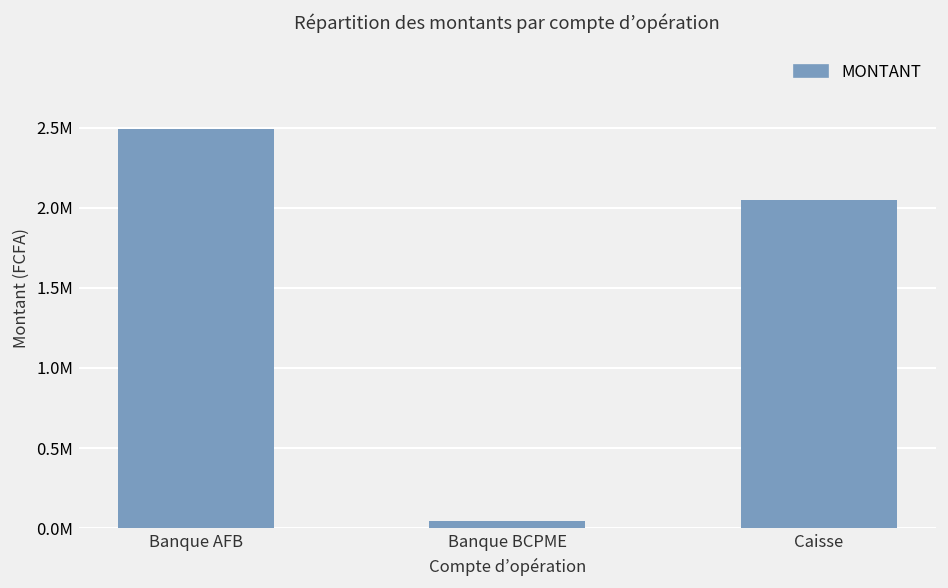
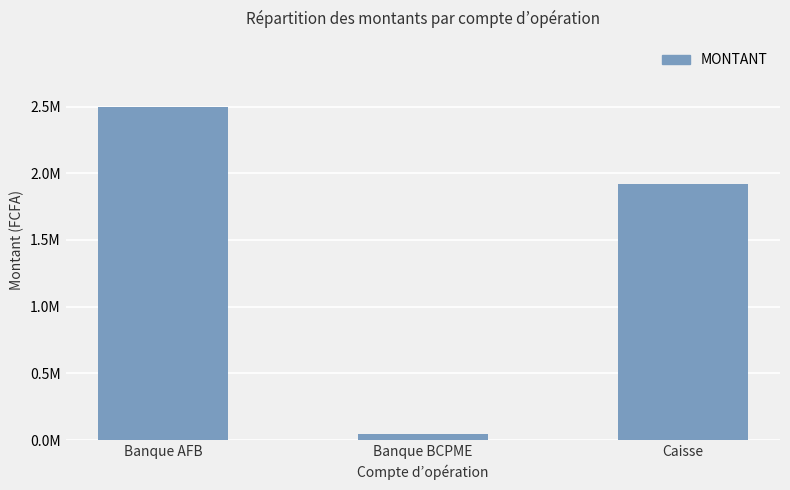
Caisse: 2050000 -> 1920000
